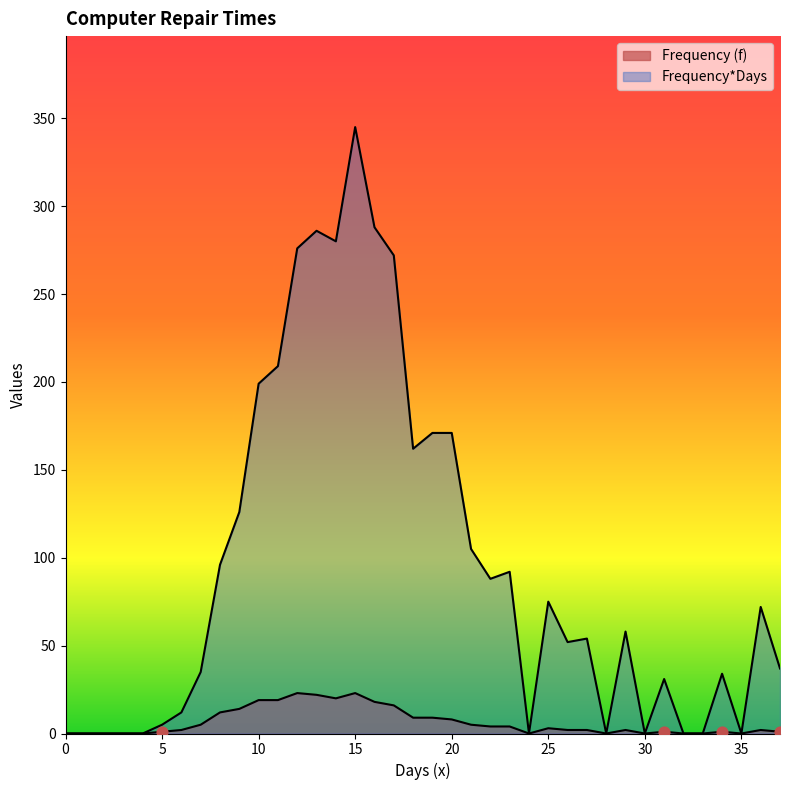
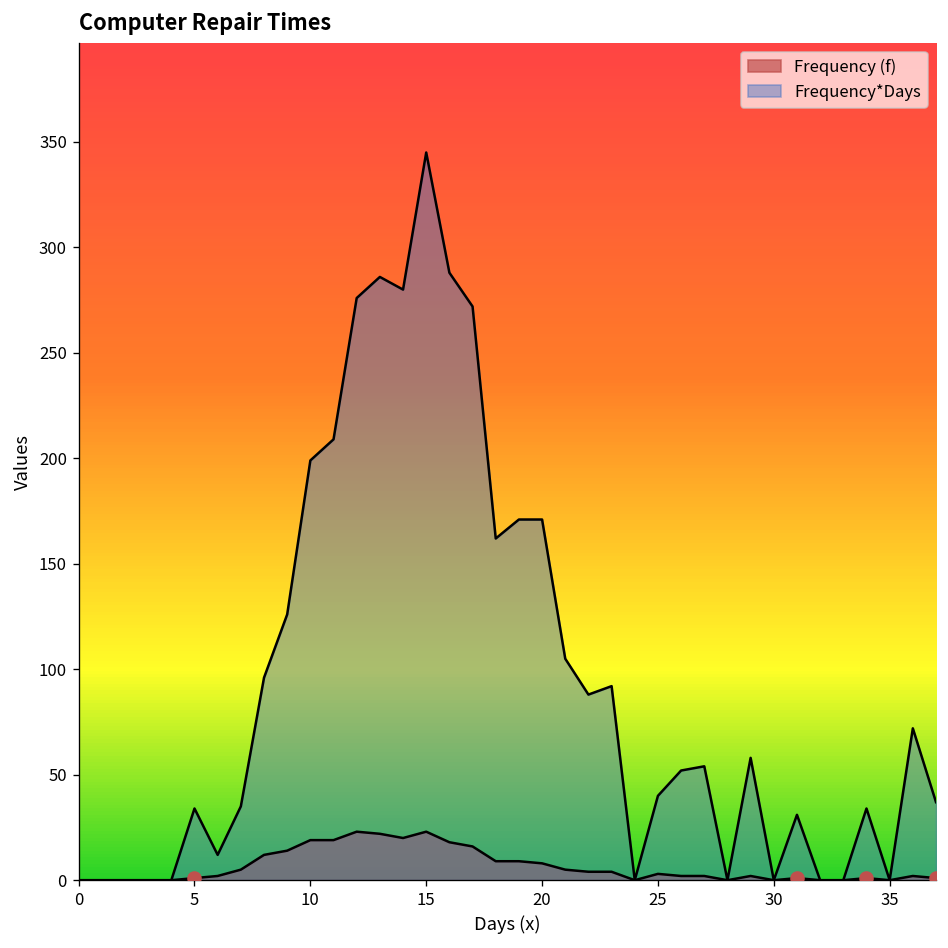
Frequency*Days, 5: 5 -> 34
Frequency*Days, 25: 75 -> 40
